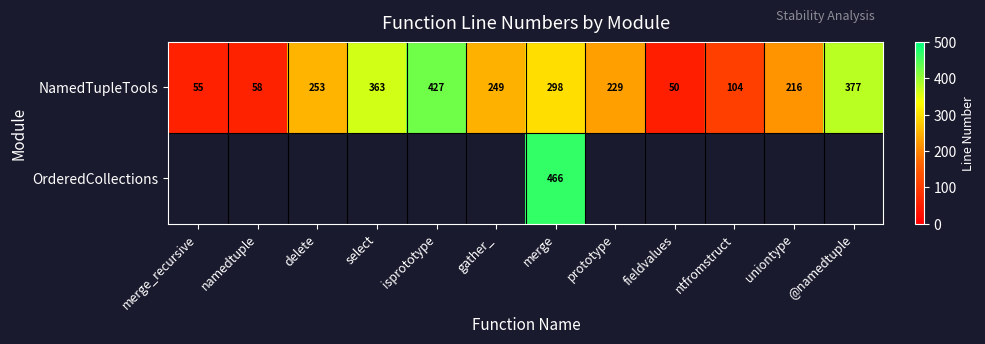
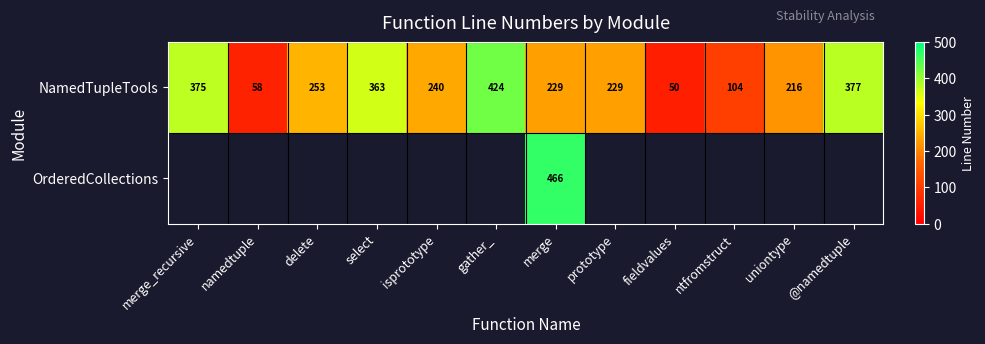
NamedTupleTools, merge_recursive: 55 -> 375
NamedTupleTools, isprototype: 427 -> 240
NamedTupleTools, gather_: 249 -> 424
NamedTupleTools, merge: 298 -> 229
